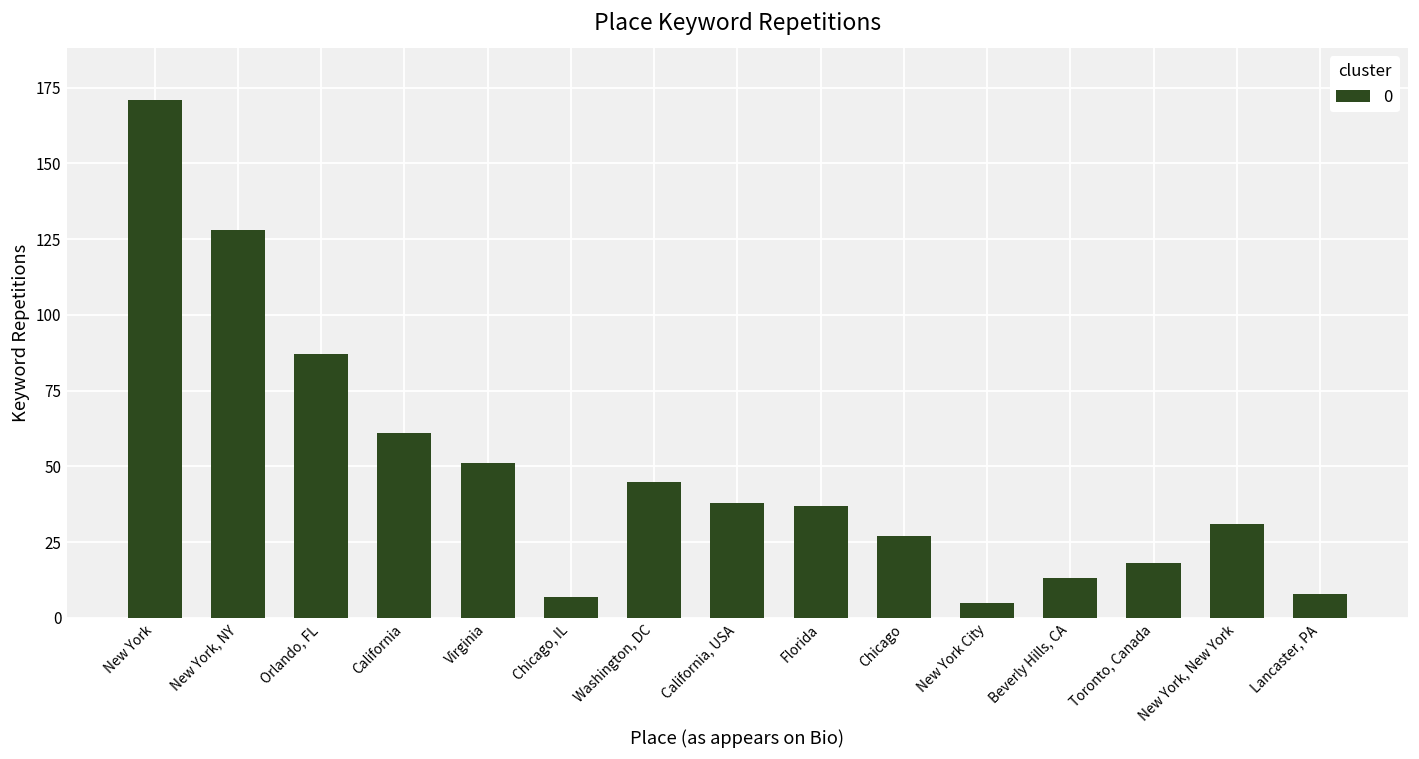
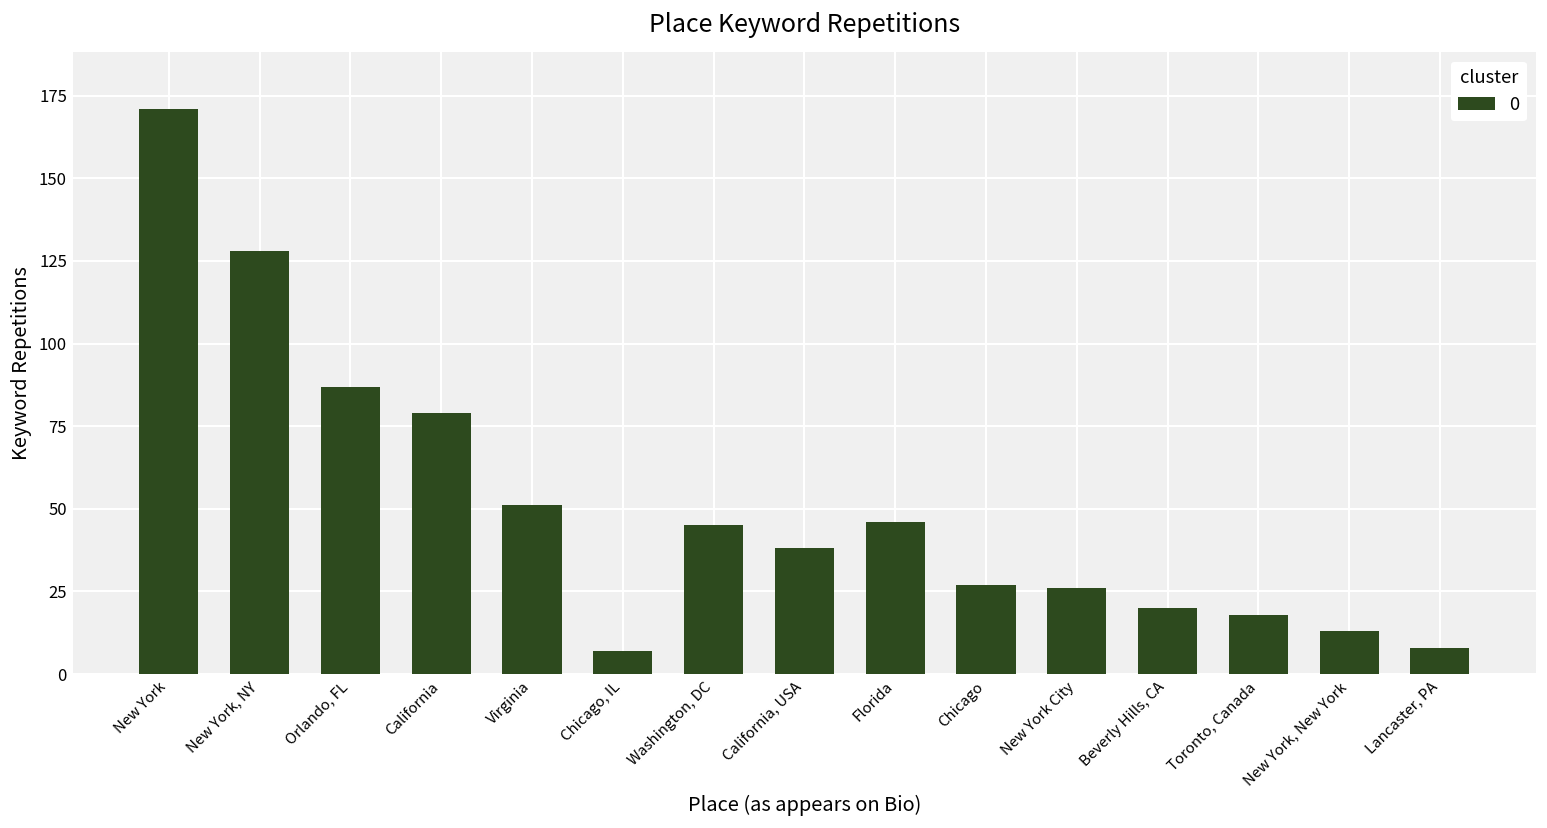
California: 61 -> 79
Florida: 37 -> 46
New York City: 5 -> 26
Beverly Hills, CA: 13 -> 20
New York, New York: 31 -> 13
